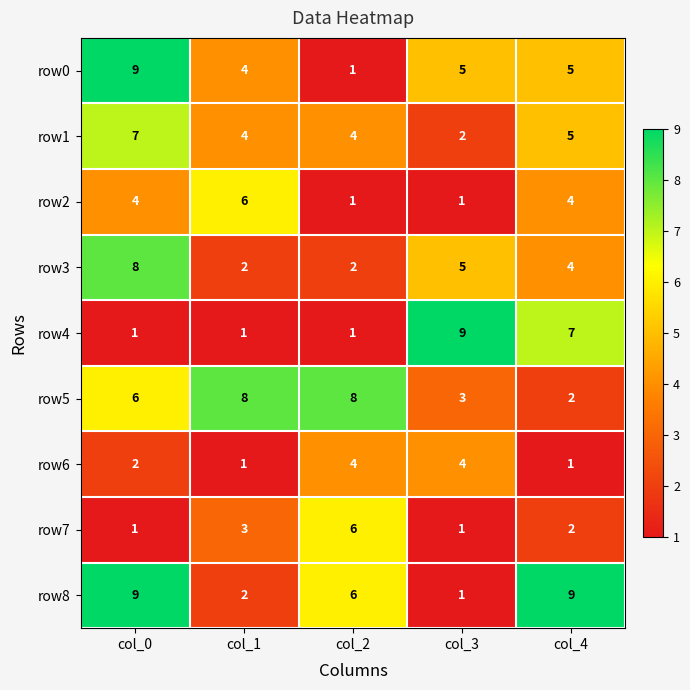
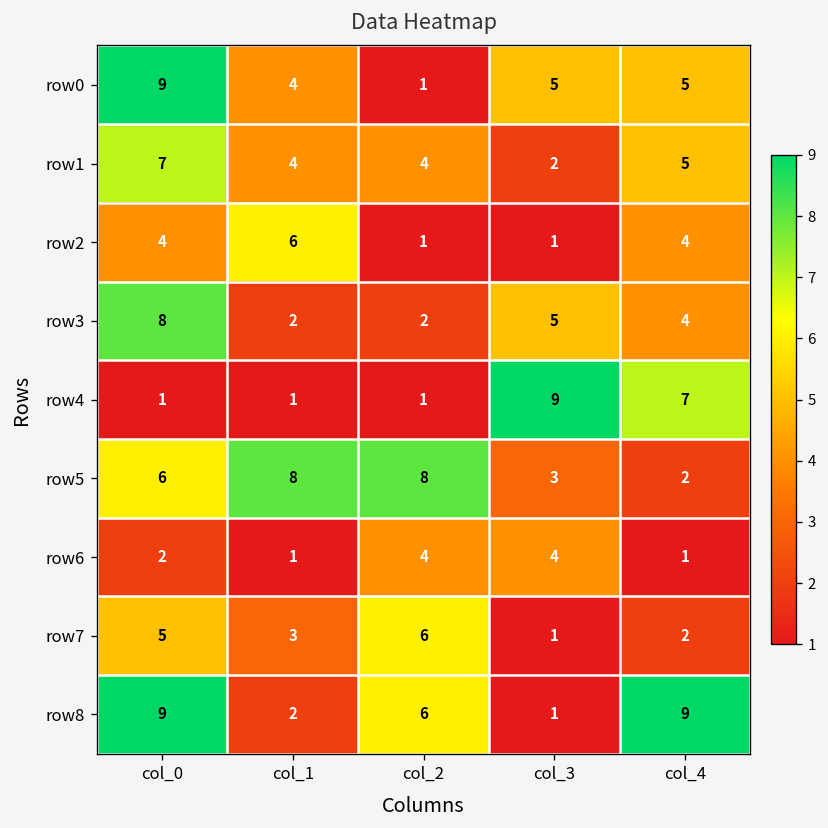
row7, col_0: 1 -> 5
